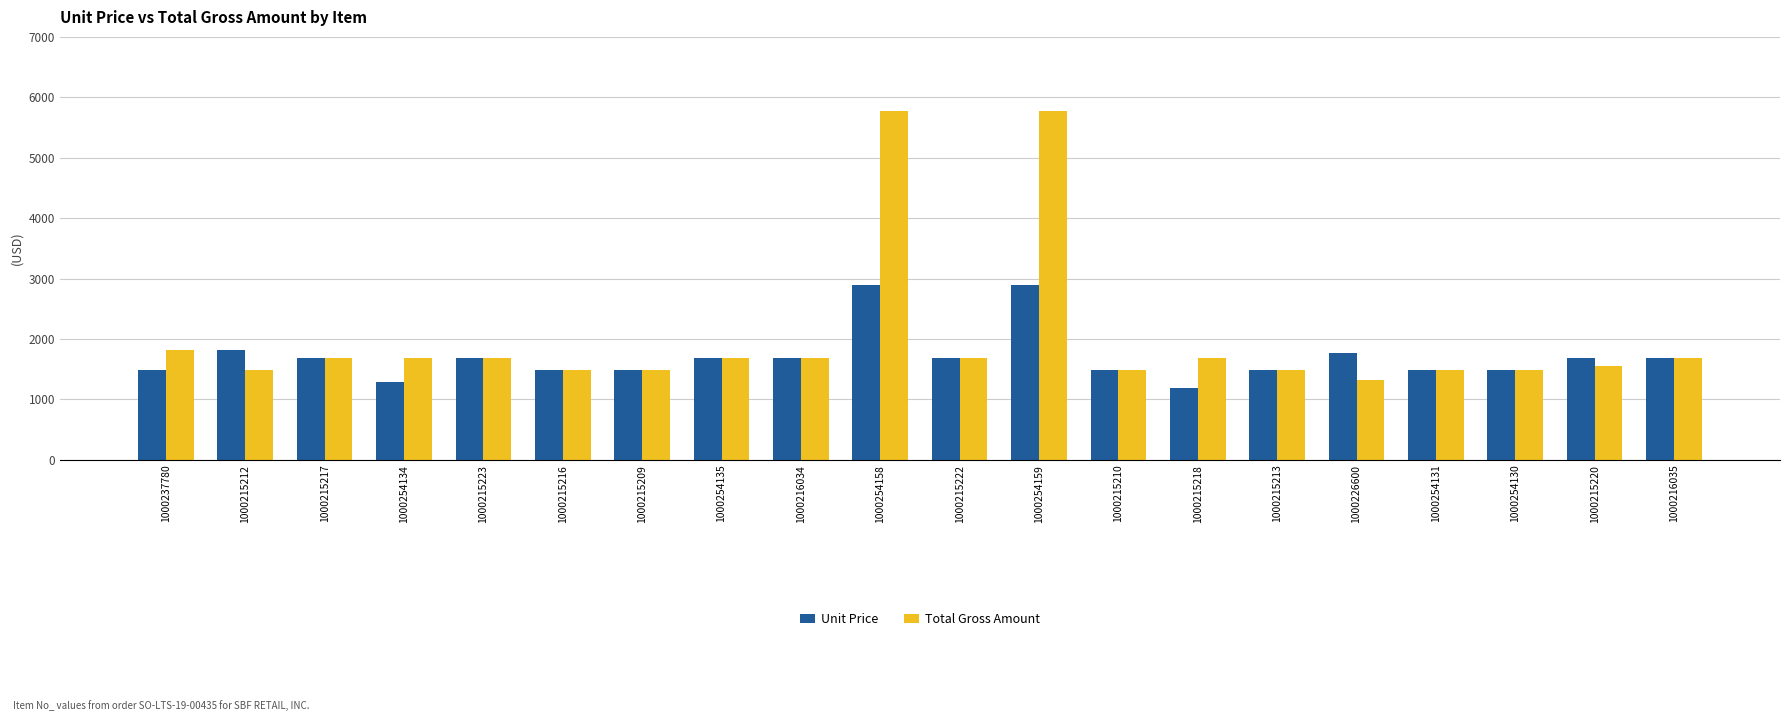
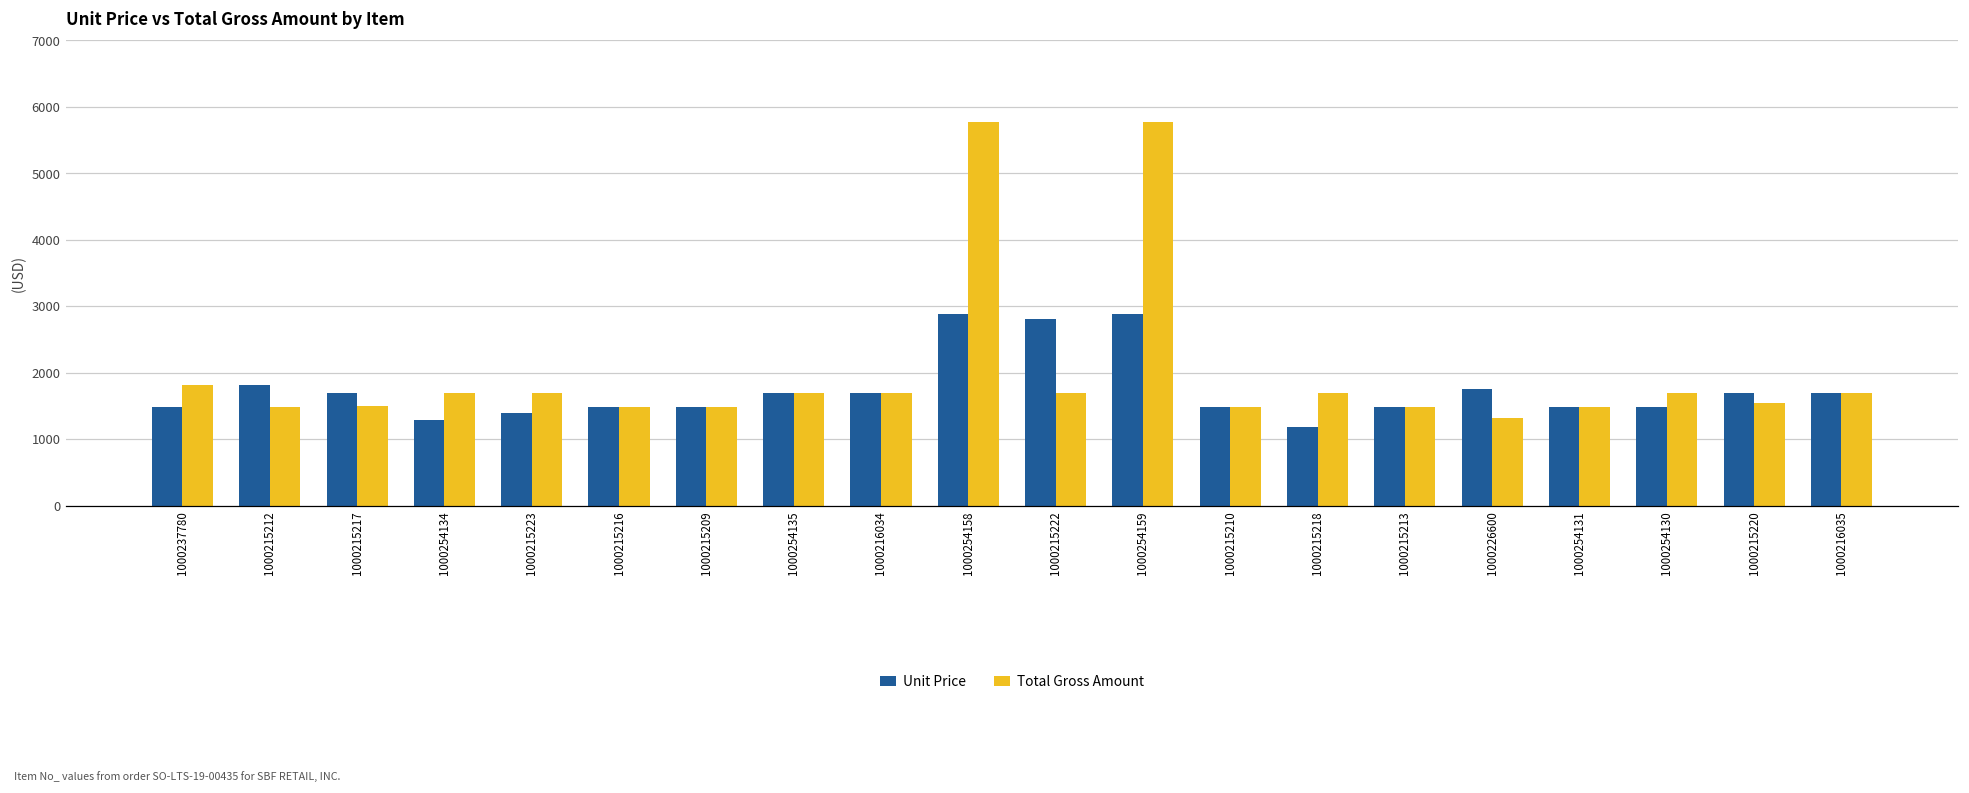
Total Gross Amount, 1000215217: 1700 -> 1500
Unit Price, 1000215223: 1700 -> 1400
Unit Price, 1000215222: 1700 -> 2800
Total Gross Amount, 1000254130: 1500 -> 1700
